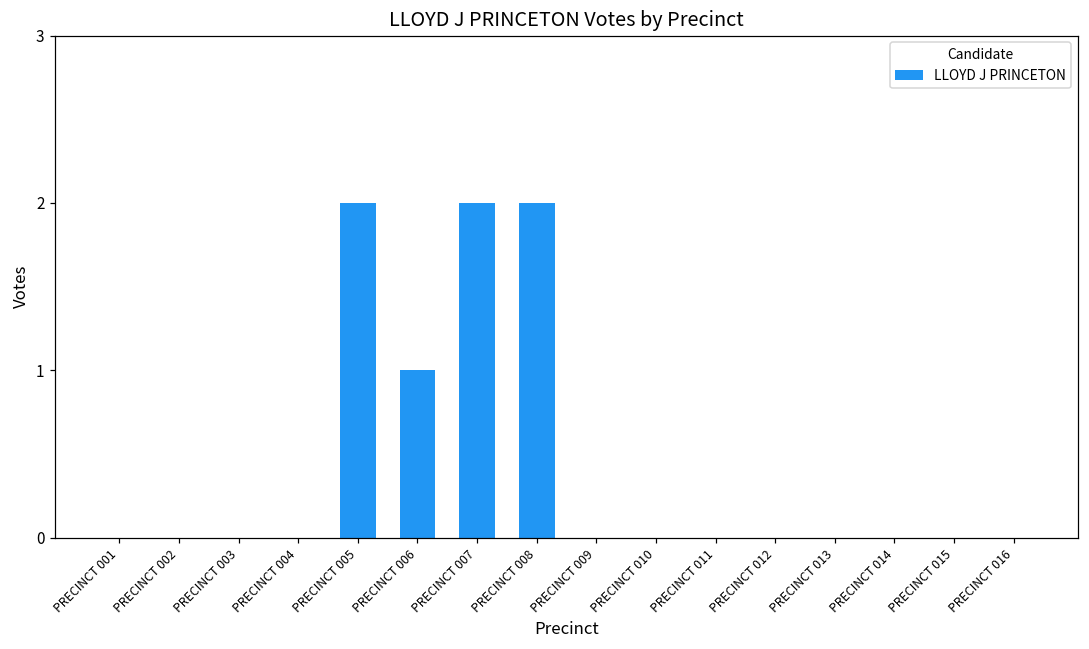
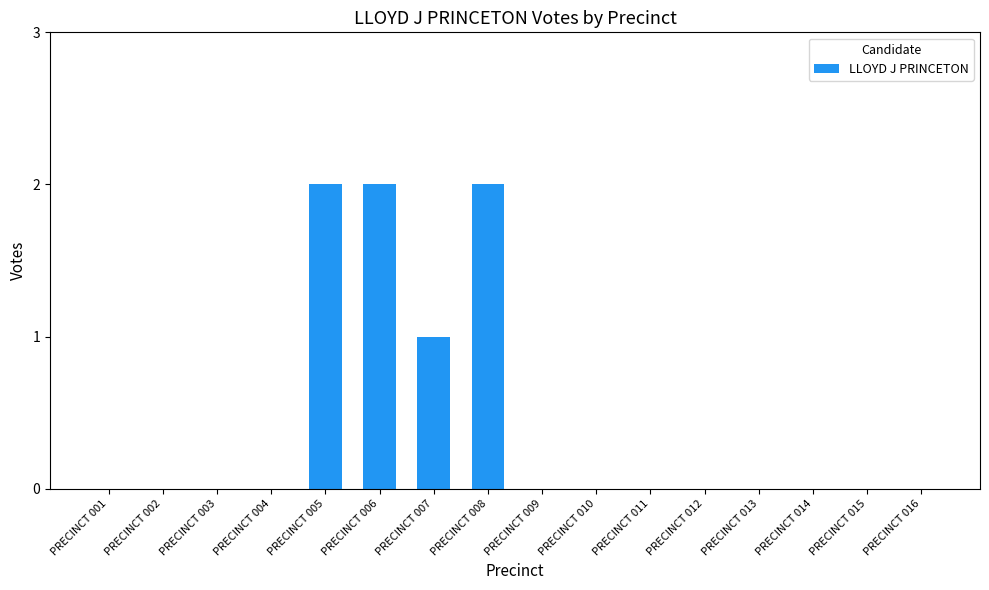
PRECINCT 006: 1 -> 2
PRECINCT 007: 2 -> 1
